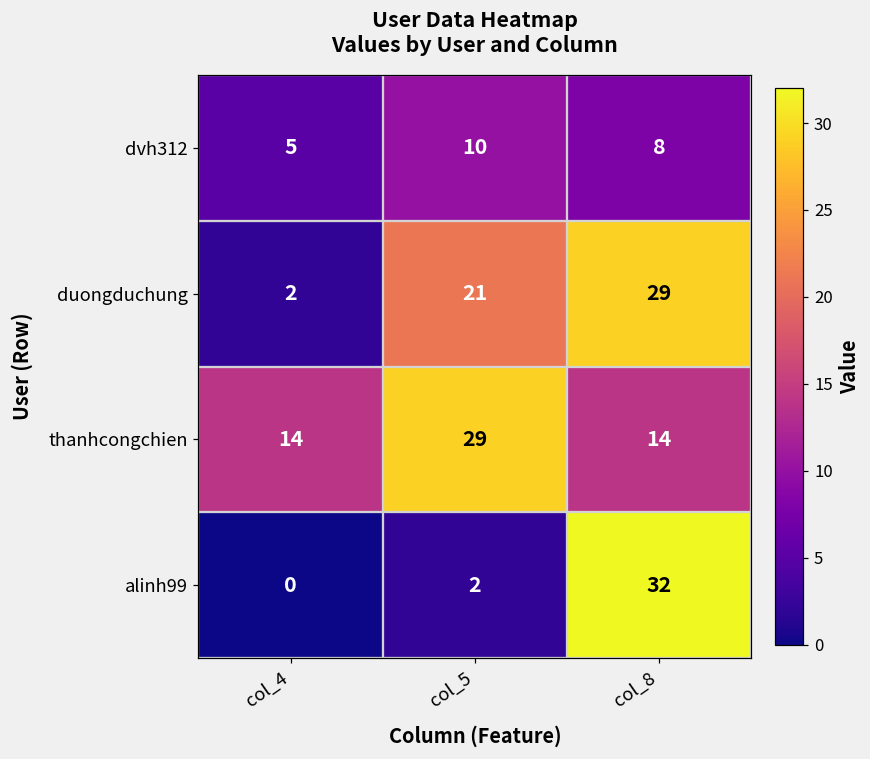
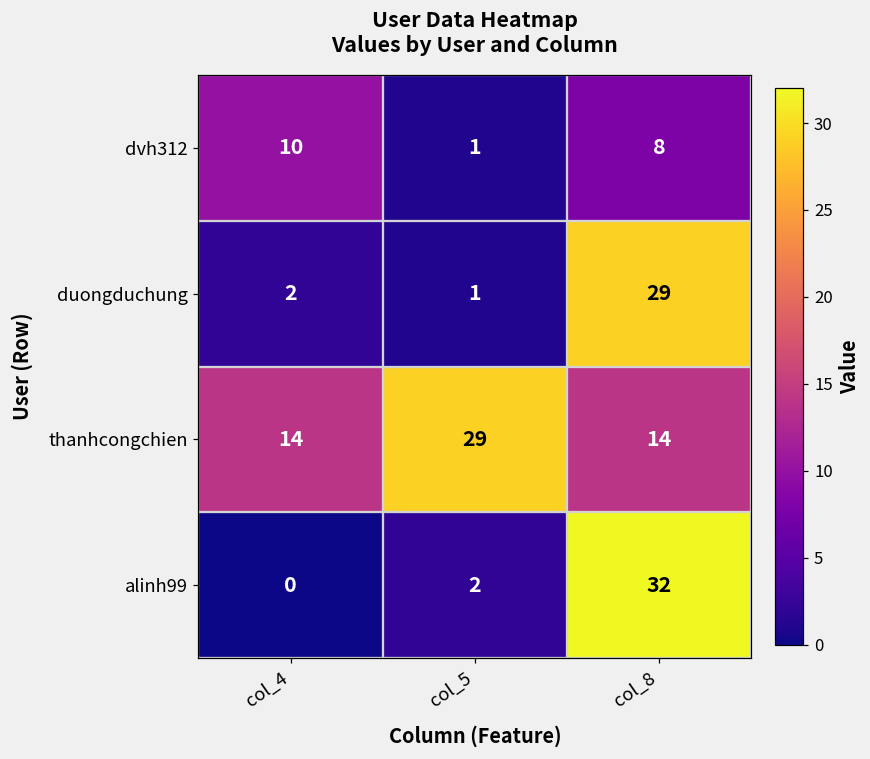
dvh312, col_4: 5 -> 10
dvh312, col_5: 10 -> 1
duongduchung, col_5: 21 -> 1
